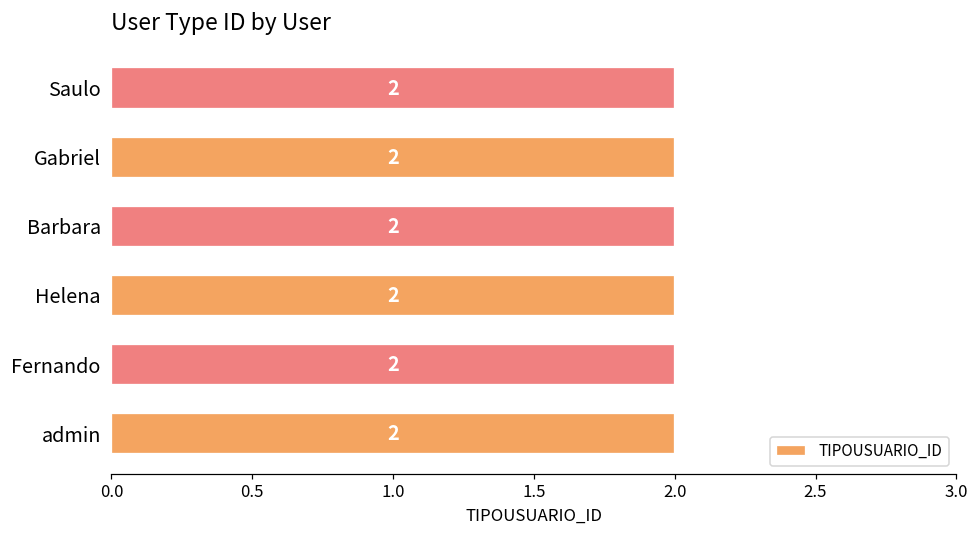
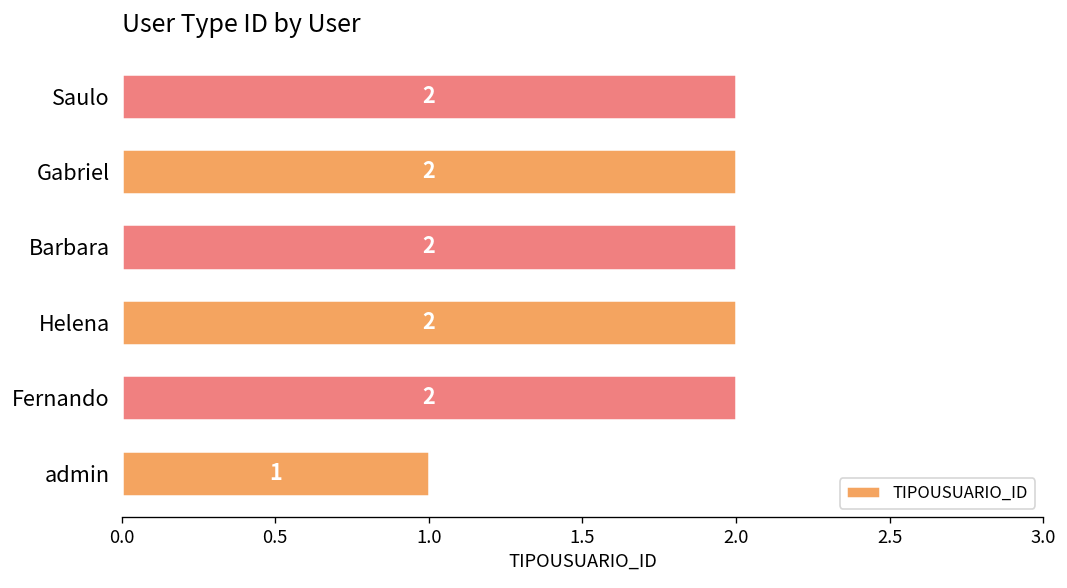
admin: 2 -> 1
